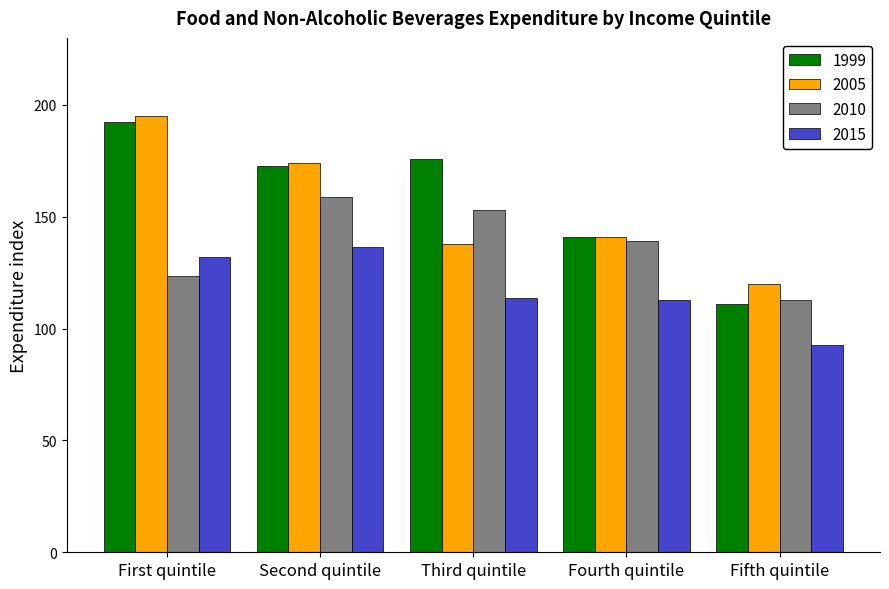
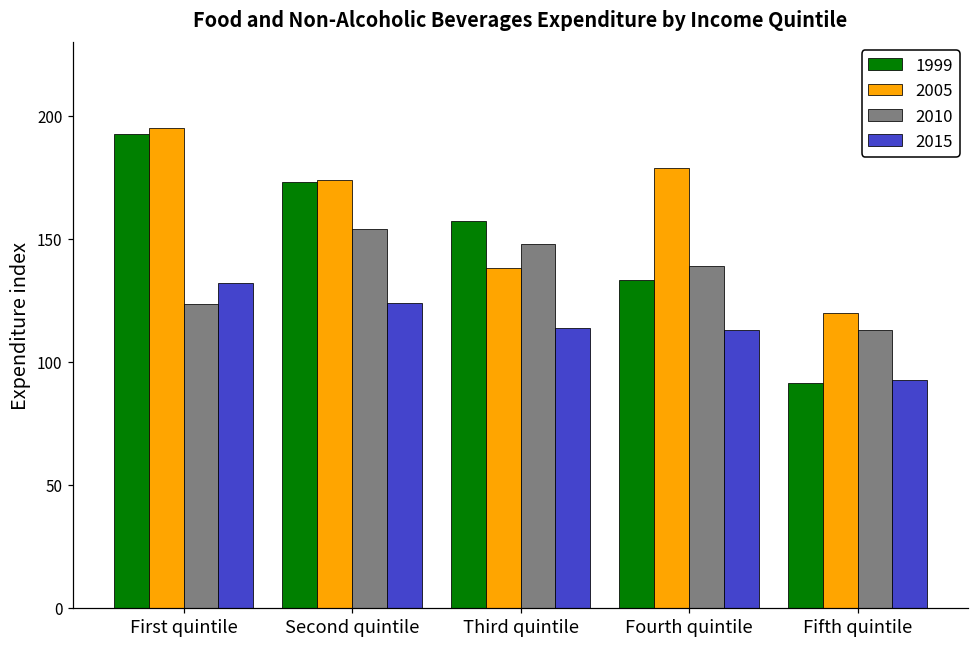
2010, Second quintile: 159 -> 154
2015, Second quintile: 137 -> 124
1999, Third quintile: 176 -> 157
2010, Third quintile: 153 -> 148
1999, Fourth quintile: 141 -> 133
2005, Fourth quintile: 141 -> 179
1999, Fifth quintile: 111 -> 91
